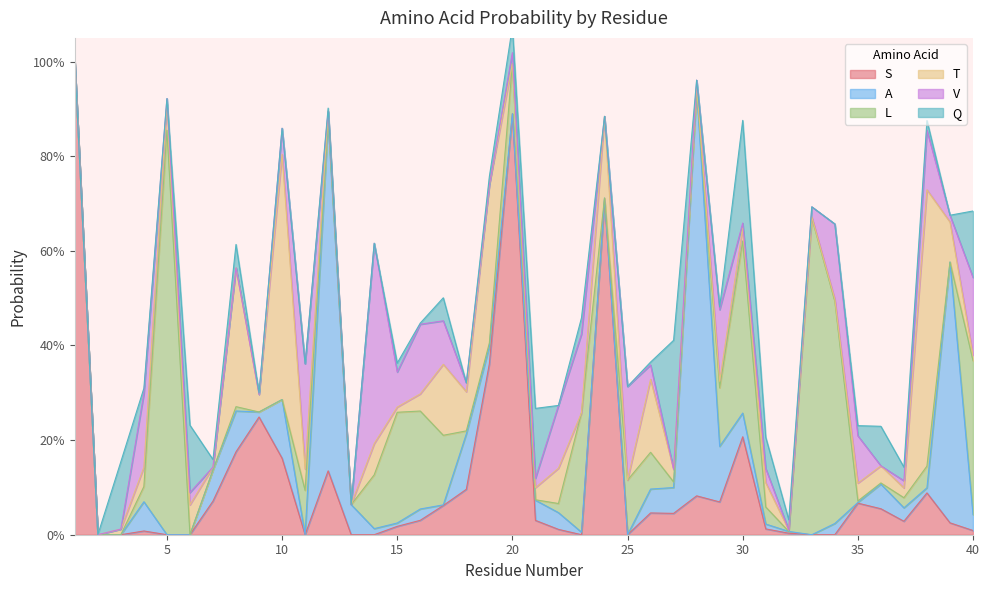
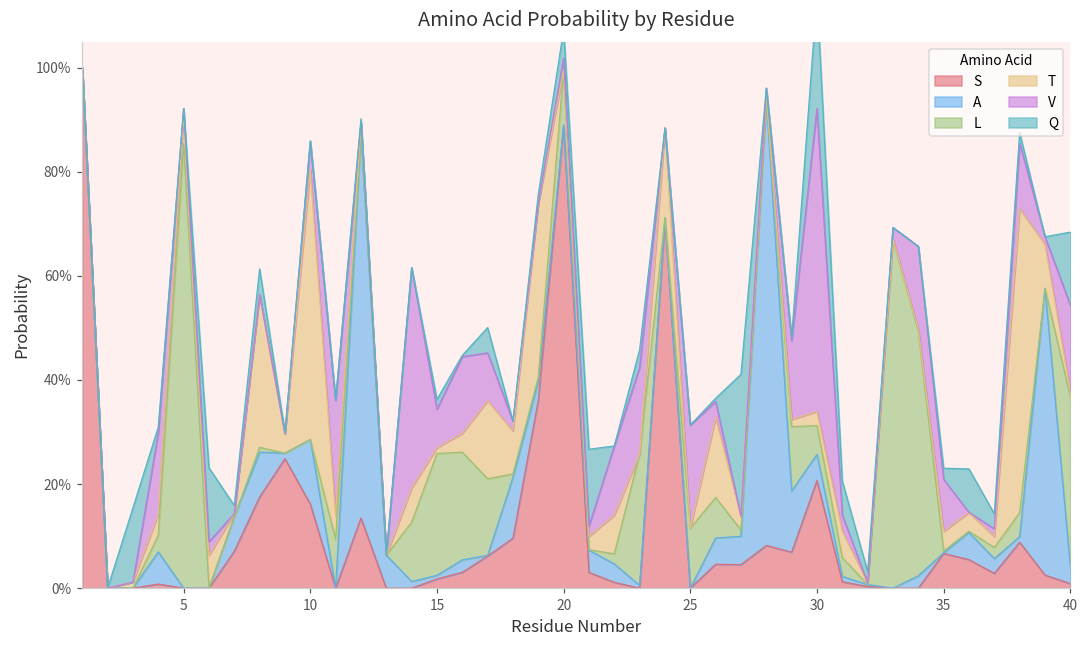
L, 30: 36% -> 6%
V, 30: 1% -> 58%
